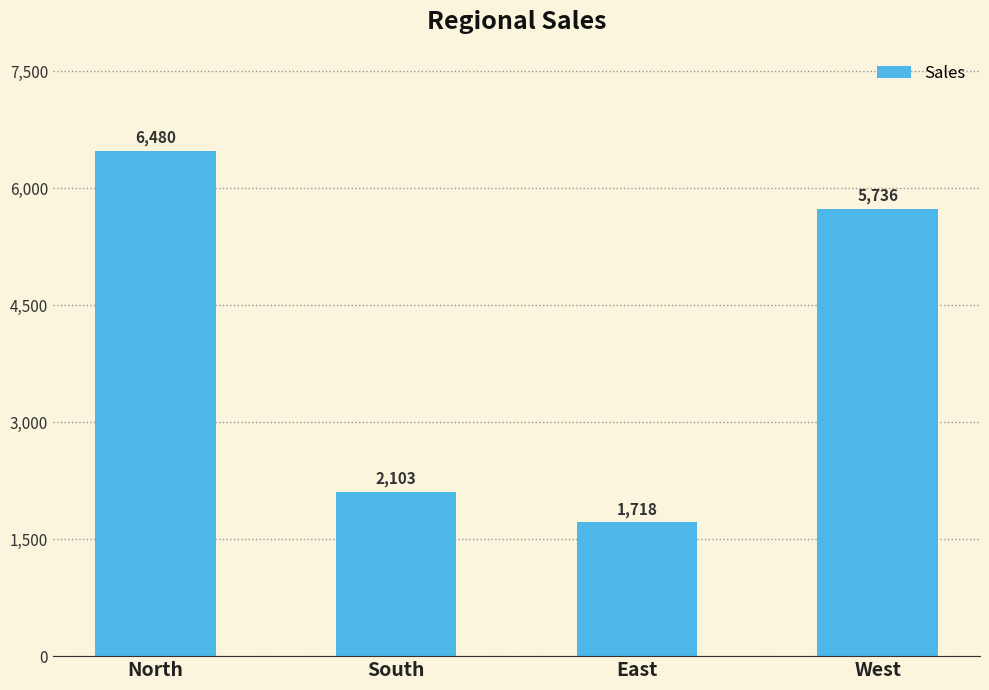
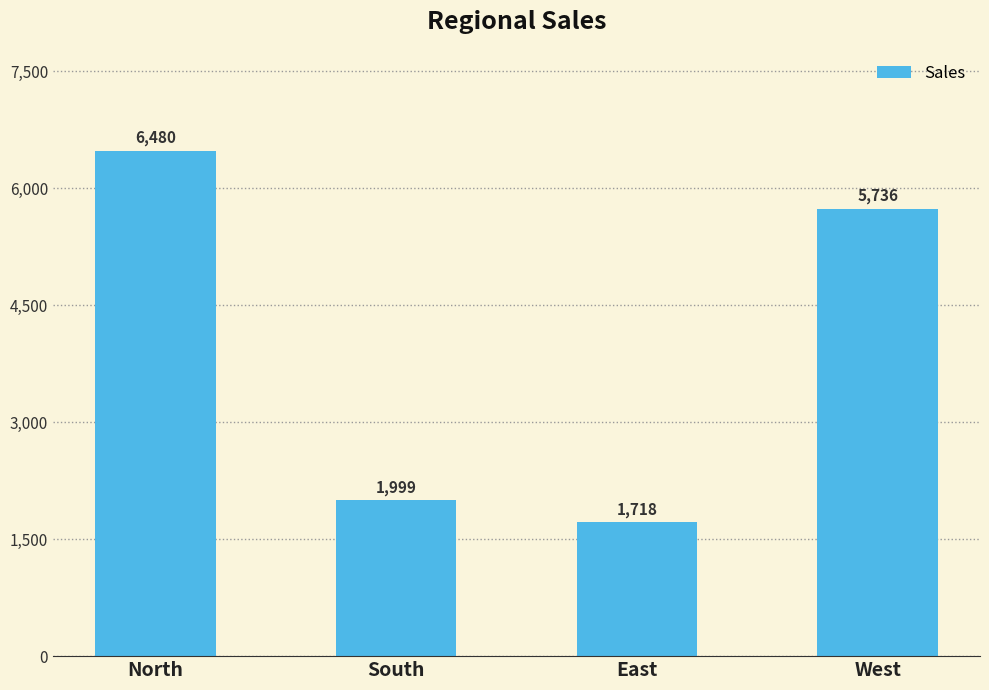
South: 2,103 -> 1,999
